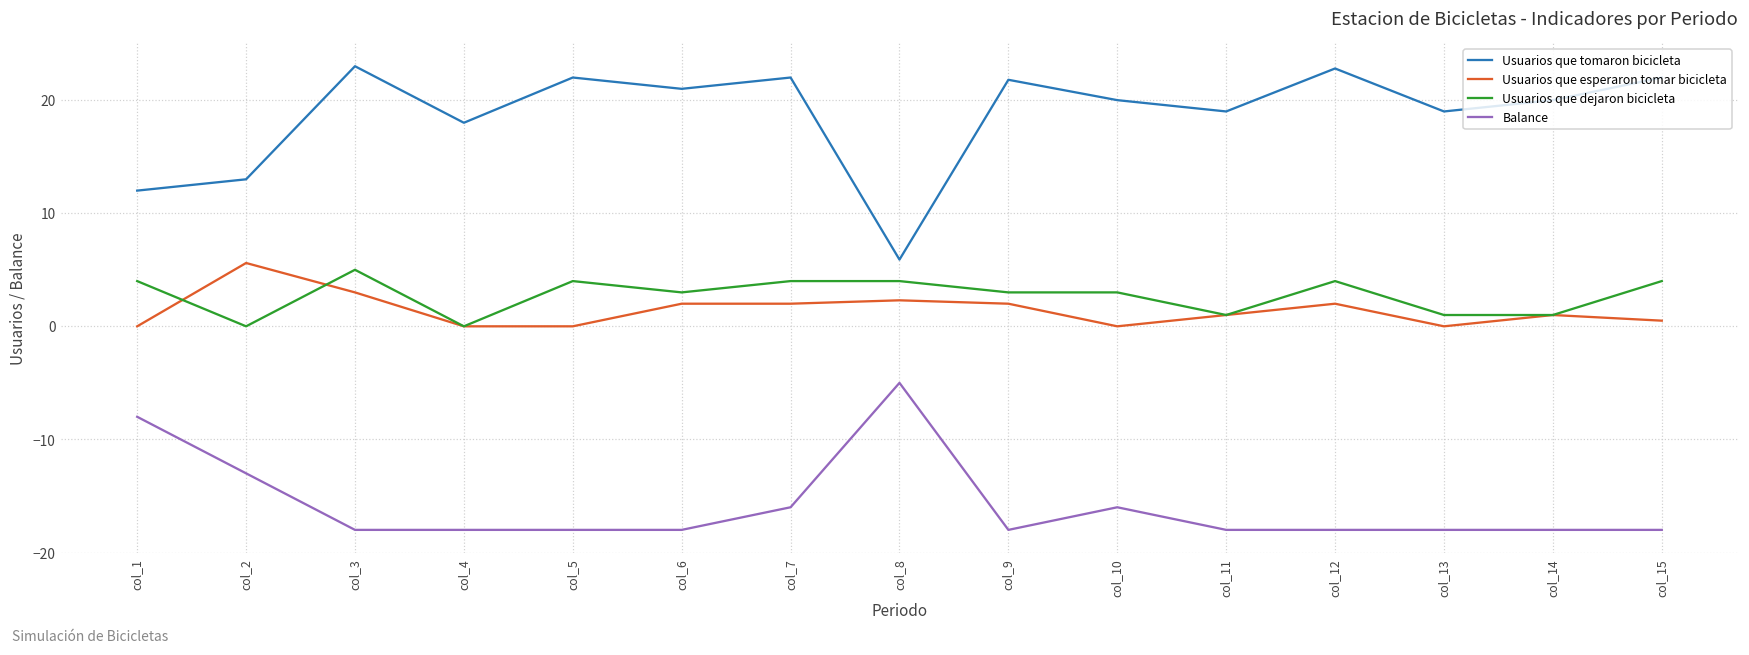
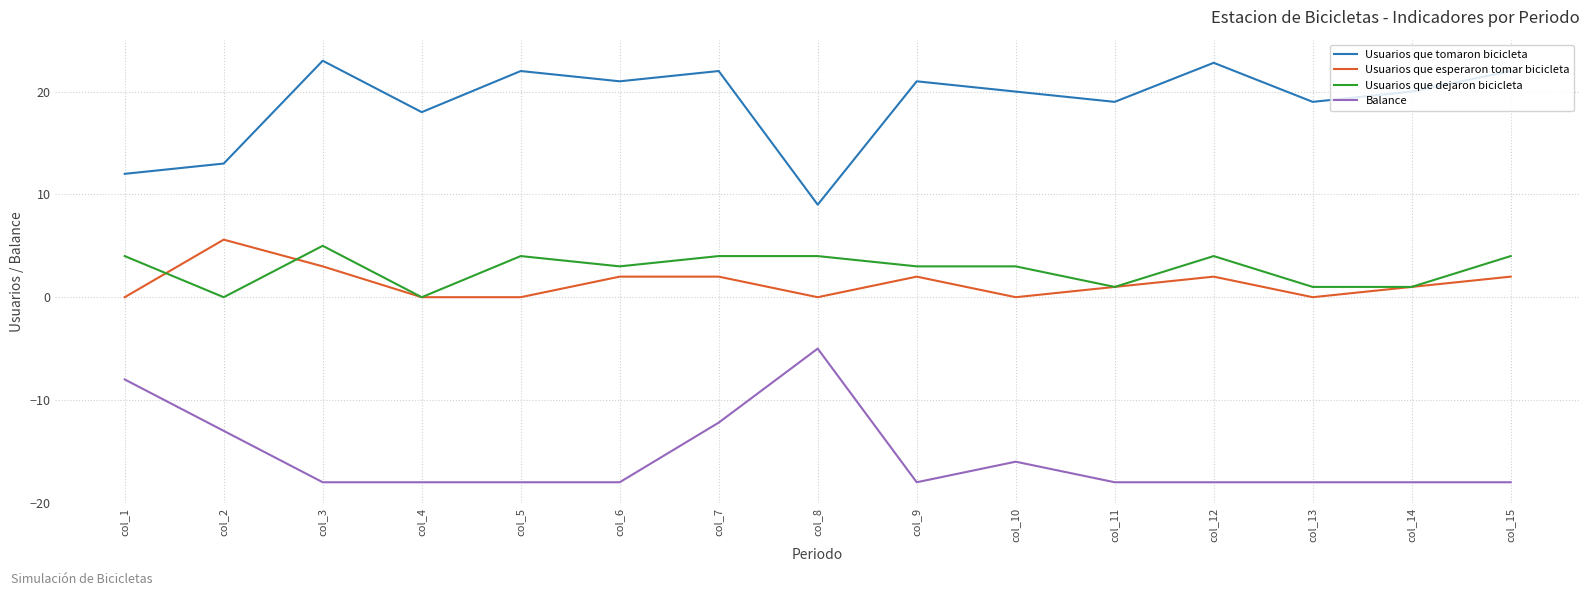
Balance, col_7: -16.0 -> -12.2
Usuarios que tomaron bicicleta, col_8: 5.9 -> 9.0
Usuarios que esperaron tomar bicicleta, col_8: 2.3 -> 0.0
Usuarios que tomaron bicicleta, col_9: 21.8 -> 21.0
Usuarios que esperaron tomar bicicleta, col_15: 0.5 -> 2.0
